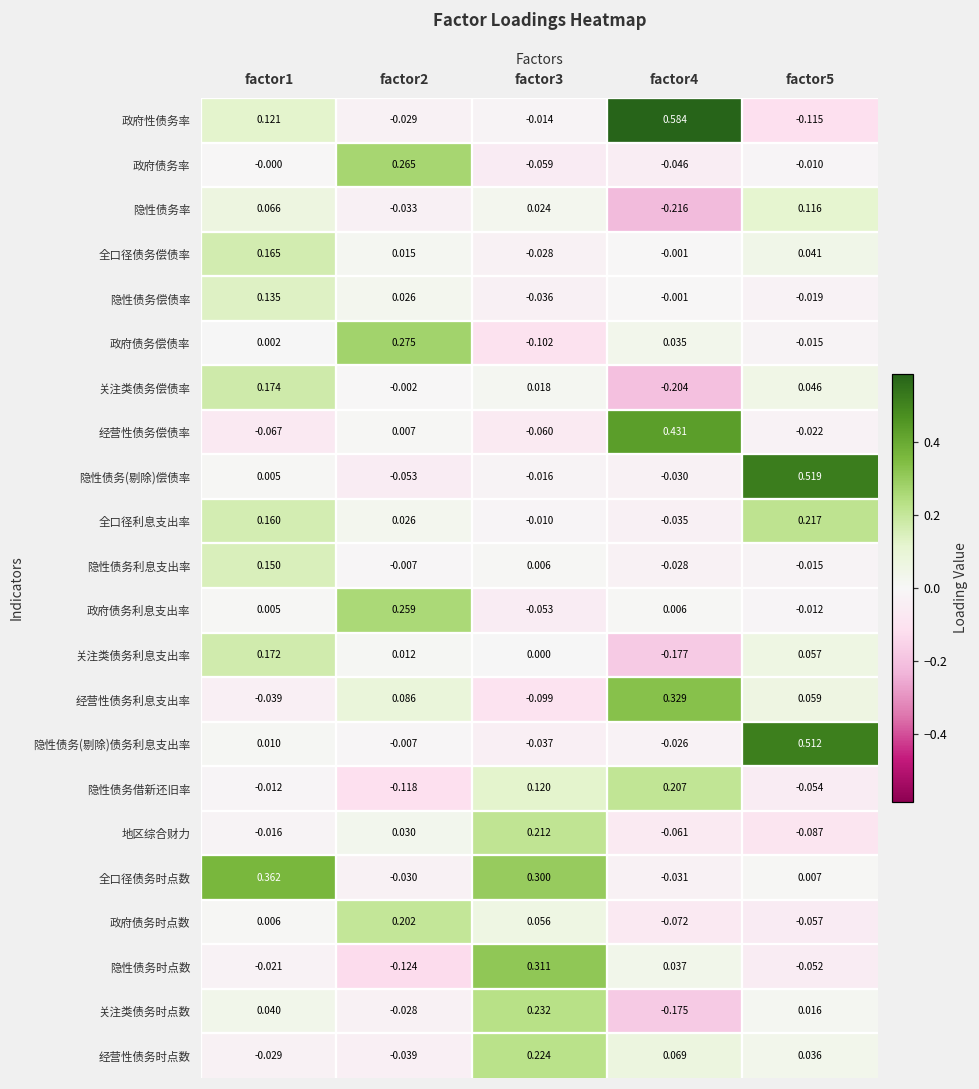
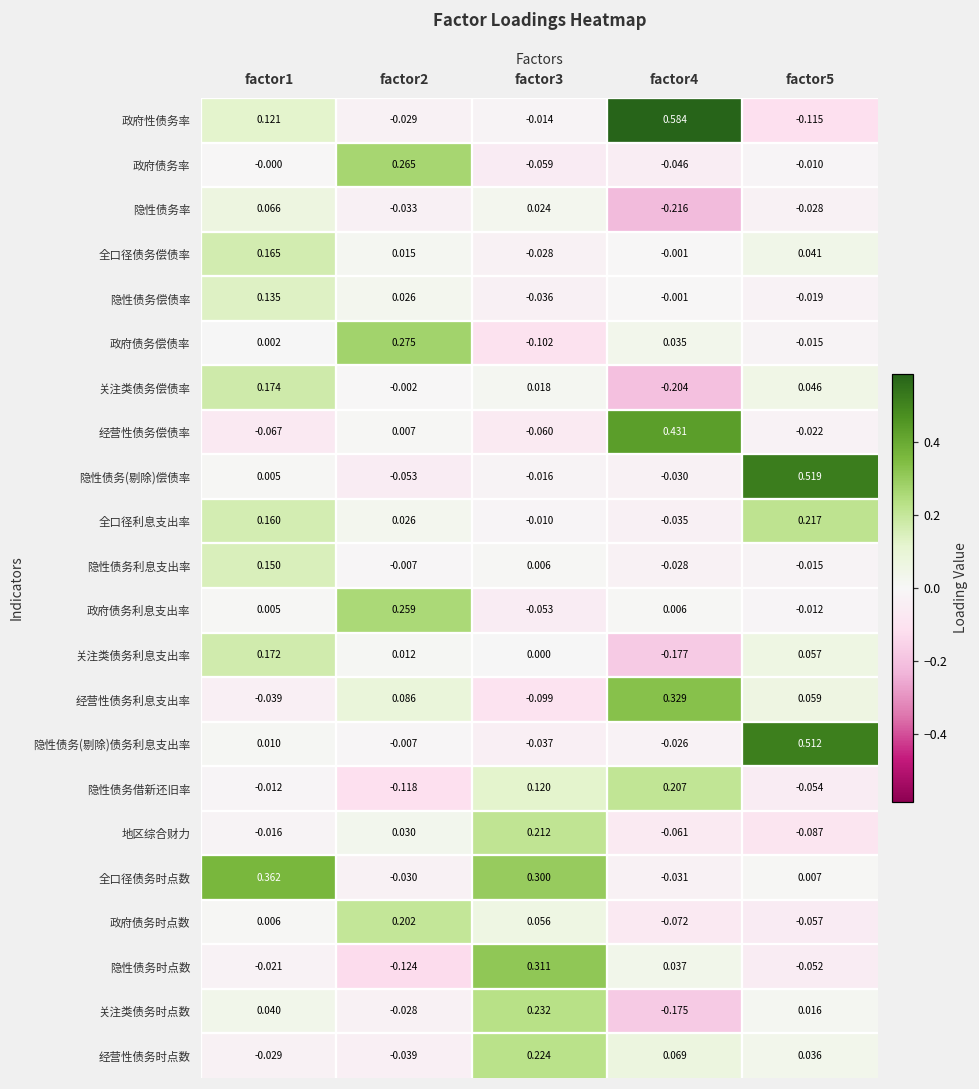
隐性债务率, factor5: 0.116 -> -0.028
